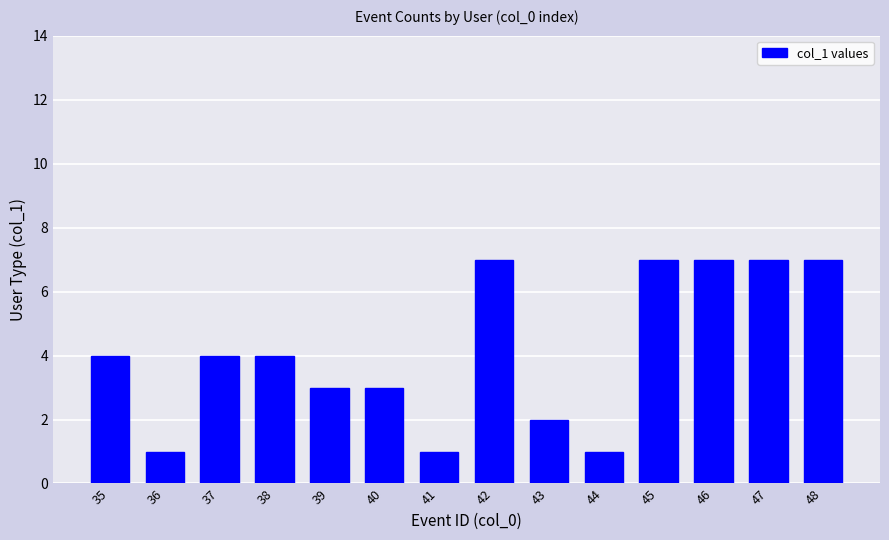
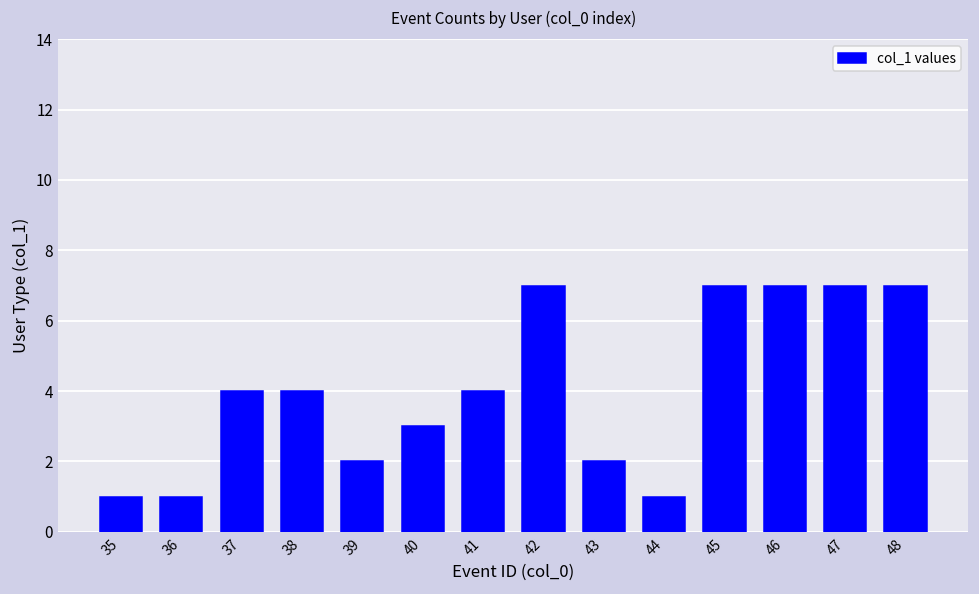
35: 4 -> 1
39: 3 -> 2
41: 1 -> 4
